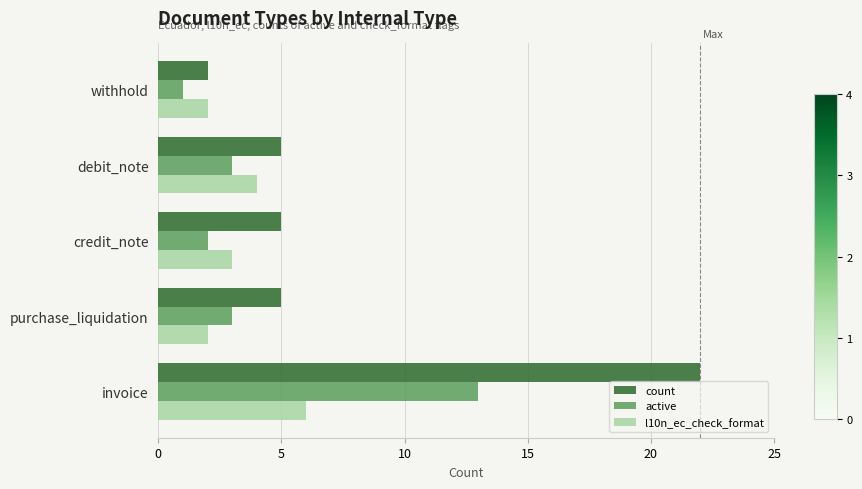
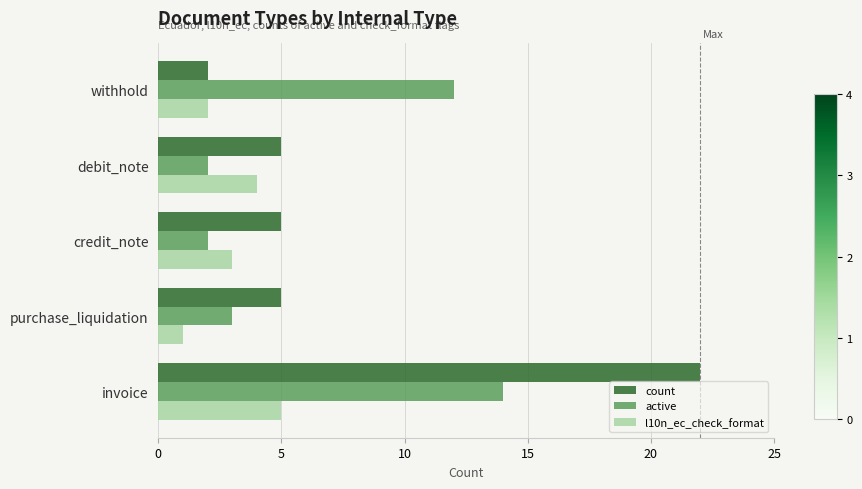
active, withhold: 1 -> 12
active, debit_note: 3 -> 2
l10n_ec_check_format, purchase_liquidation: 2 -> 1
active, invoice: 13 -> 14
l10n_ec_check_format, invoice: 6 -> 5
